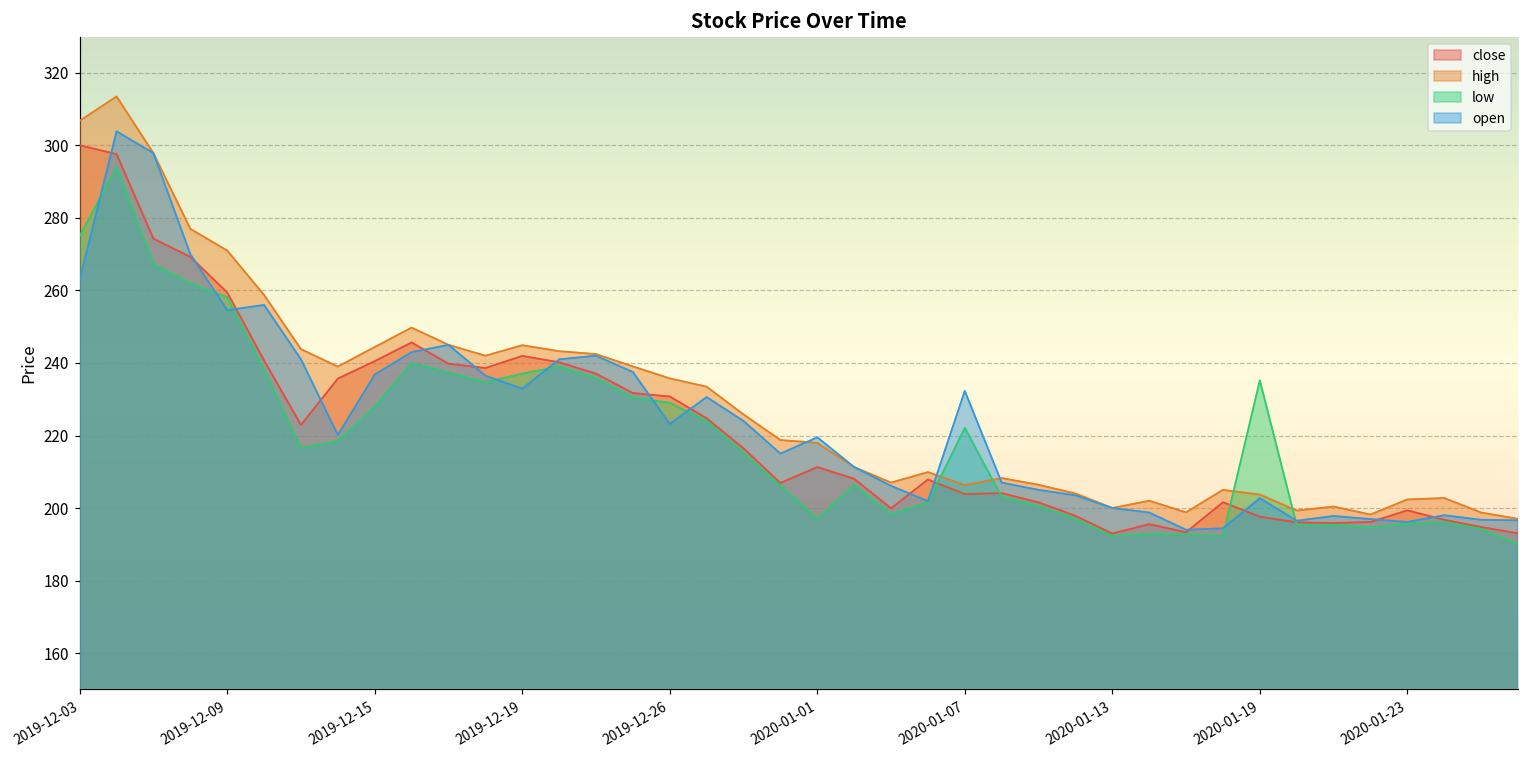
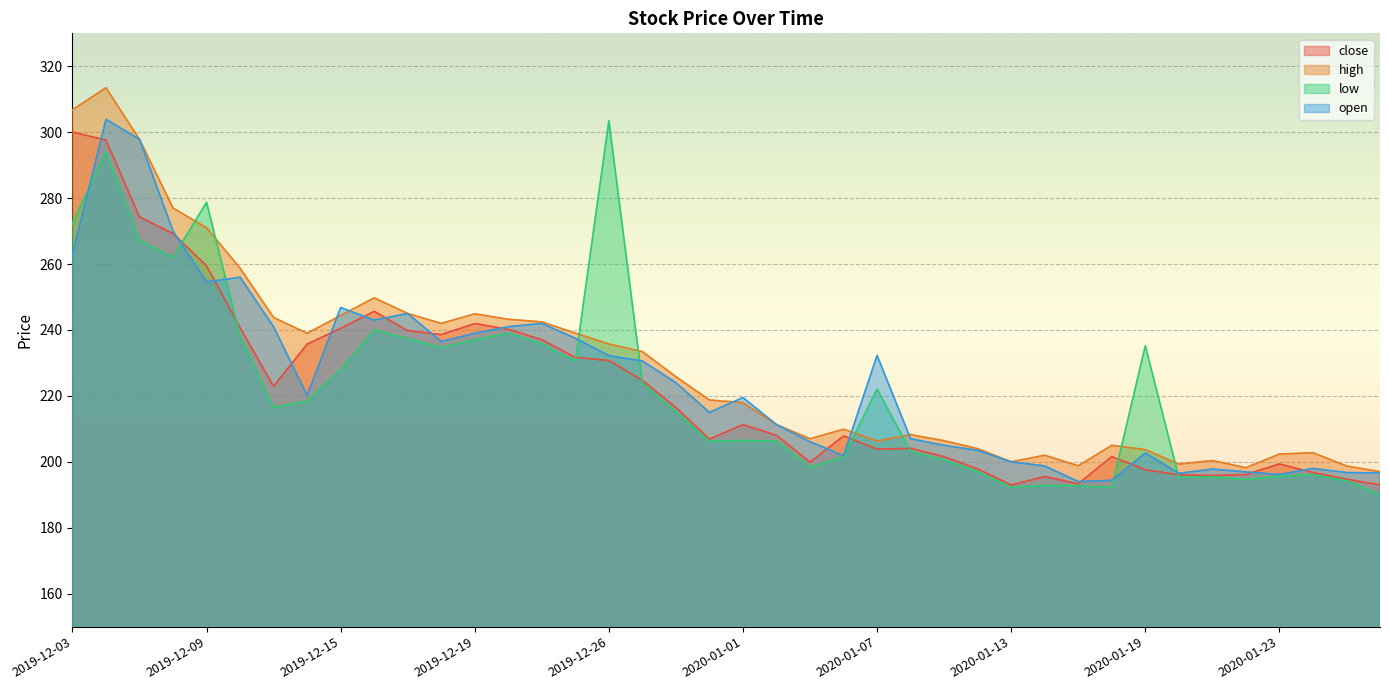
low, 2019-12-03: 275 -> 272
low, 2019-12-09: 258 -> 279
open, 2019-12-15: 237 -> 247
open, 2019-12-19: 233 -> 239
low, 2019-12-26: 229 -> 304
open, 2019-12-26: 223 -> 232
low, 2020-01-01: 197 -> 207
